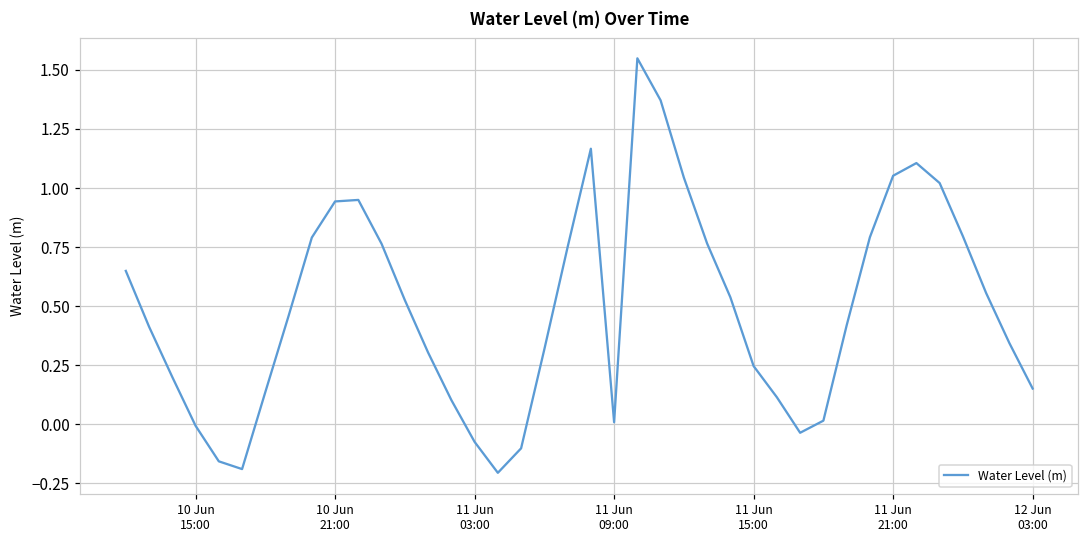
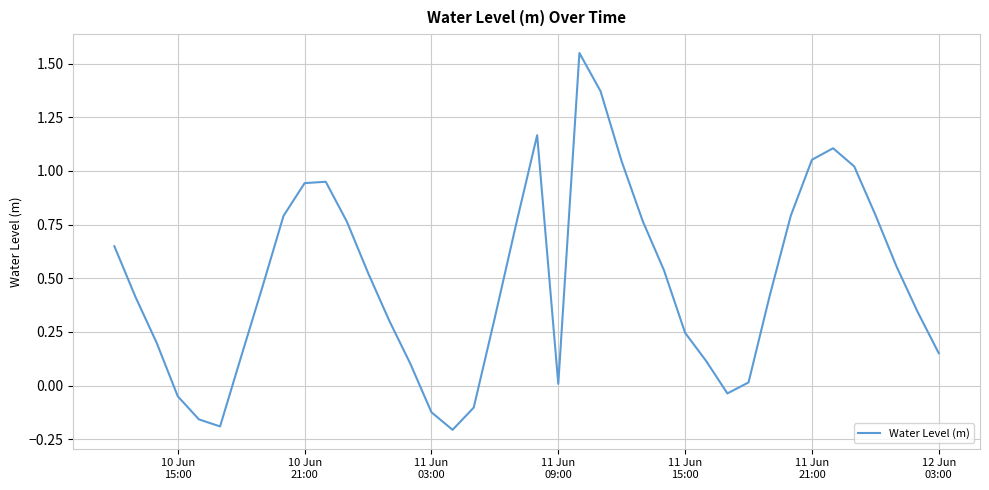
10 Jun 15:00: -0.01 -> -0.05
11 Jun 03:00: -0.08 -> -0.12
